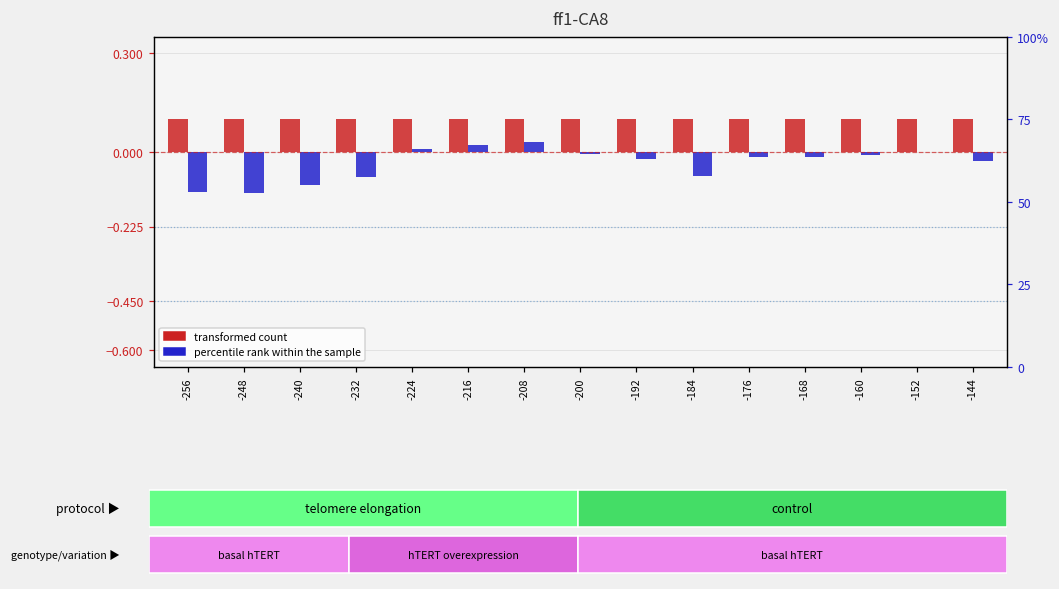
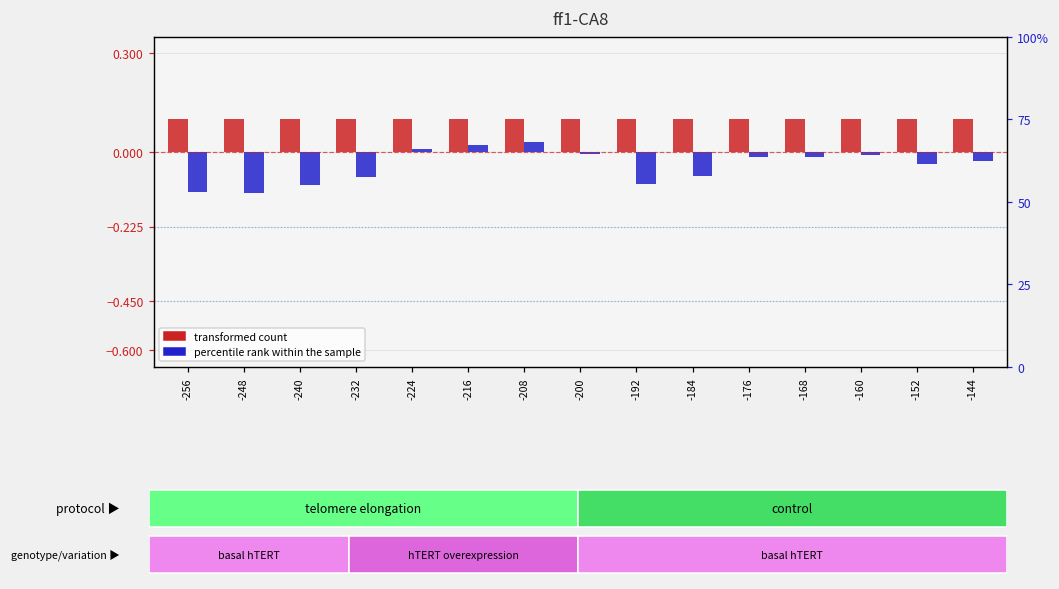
percentile rank within the sample, -192: -0.02 -> -0.10
percentile rank within the sample, -152: 0.00 -> -0.04
